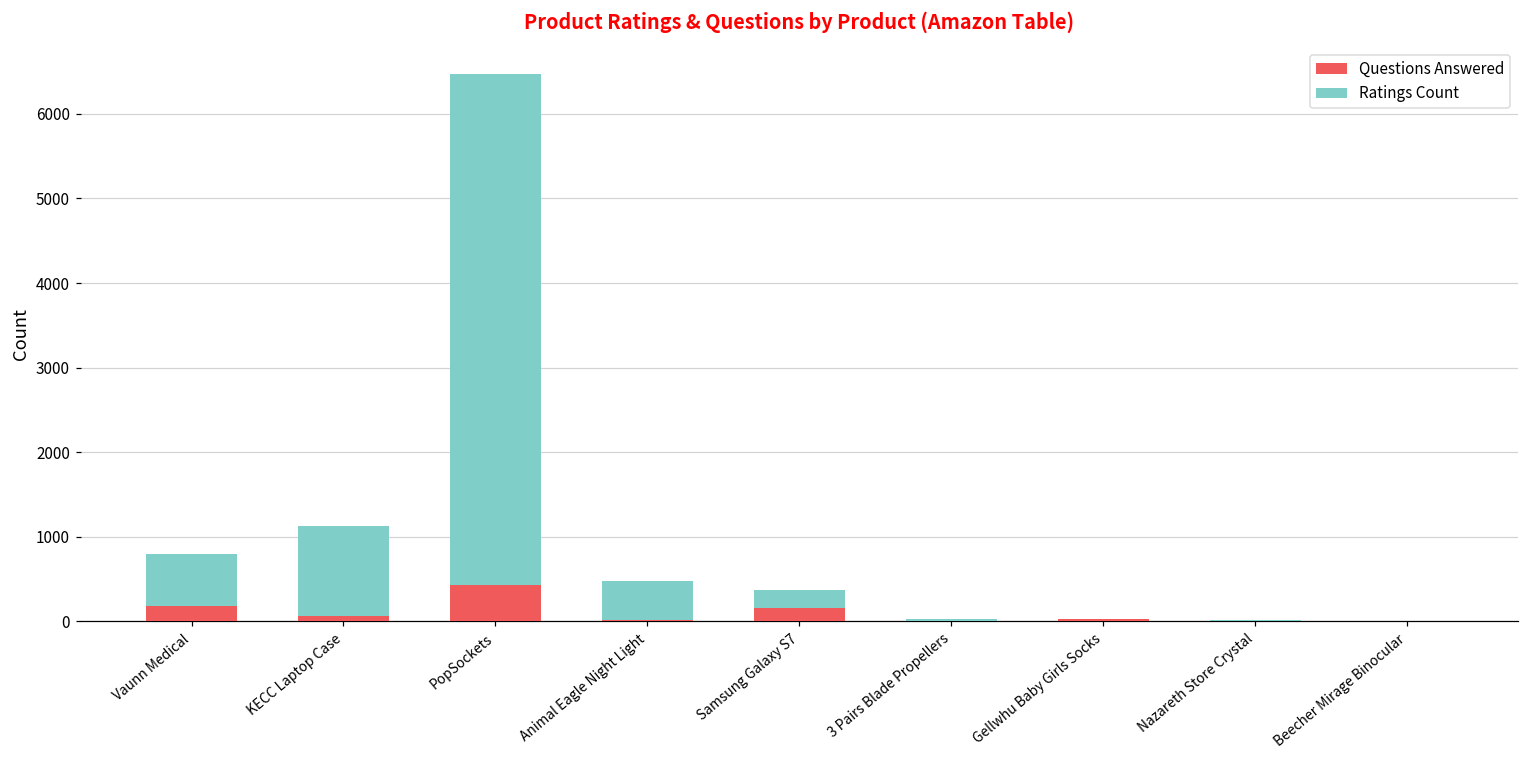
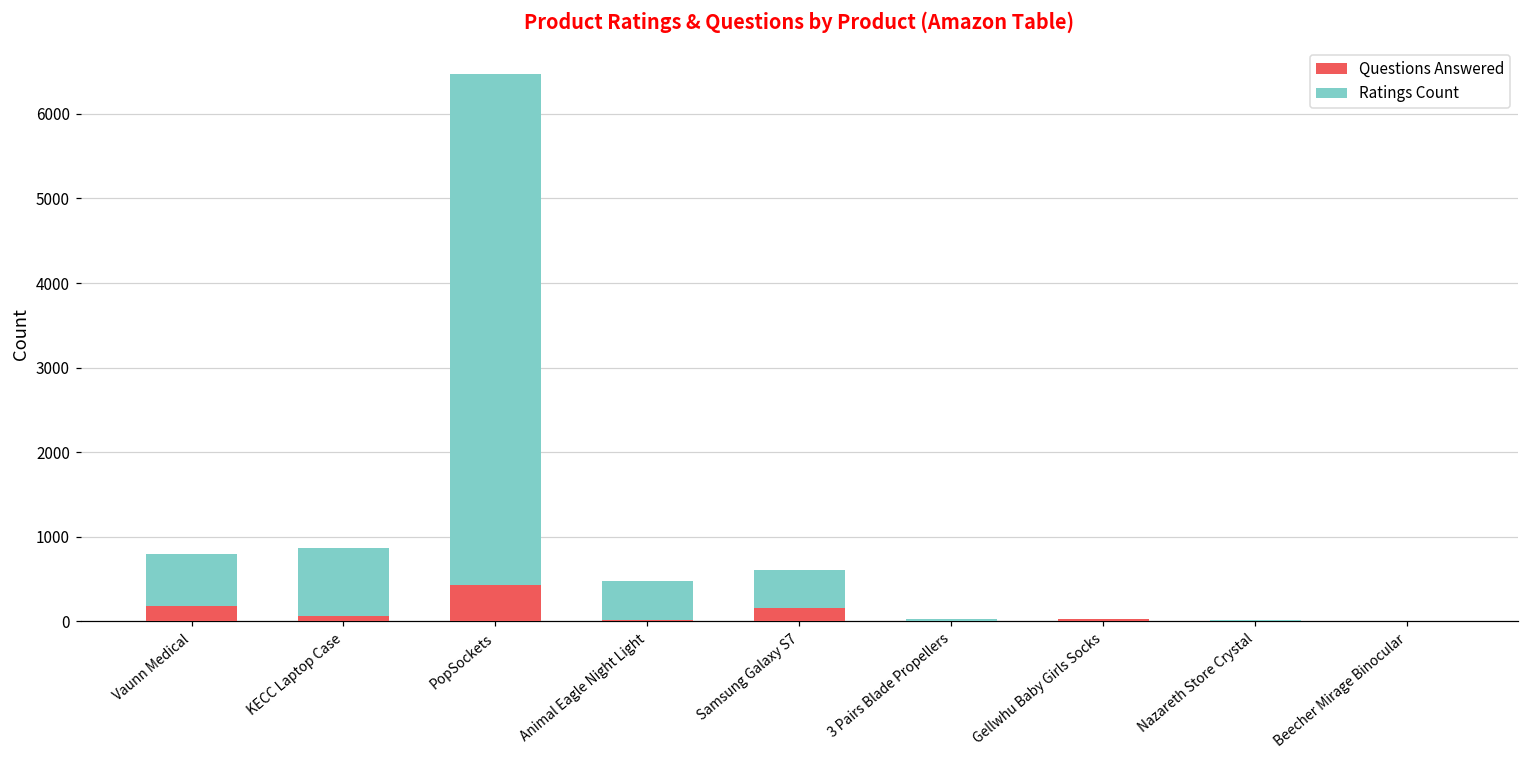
Ratings Count, KECC Laptop Case: 1100 -> 800
Ratings Count, Samsung Galaxy S7: 200 -> 500
